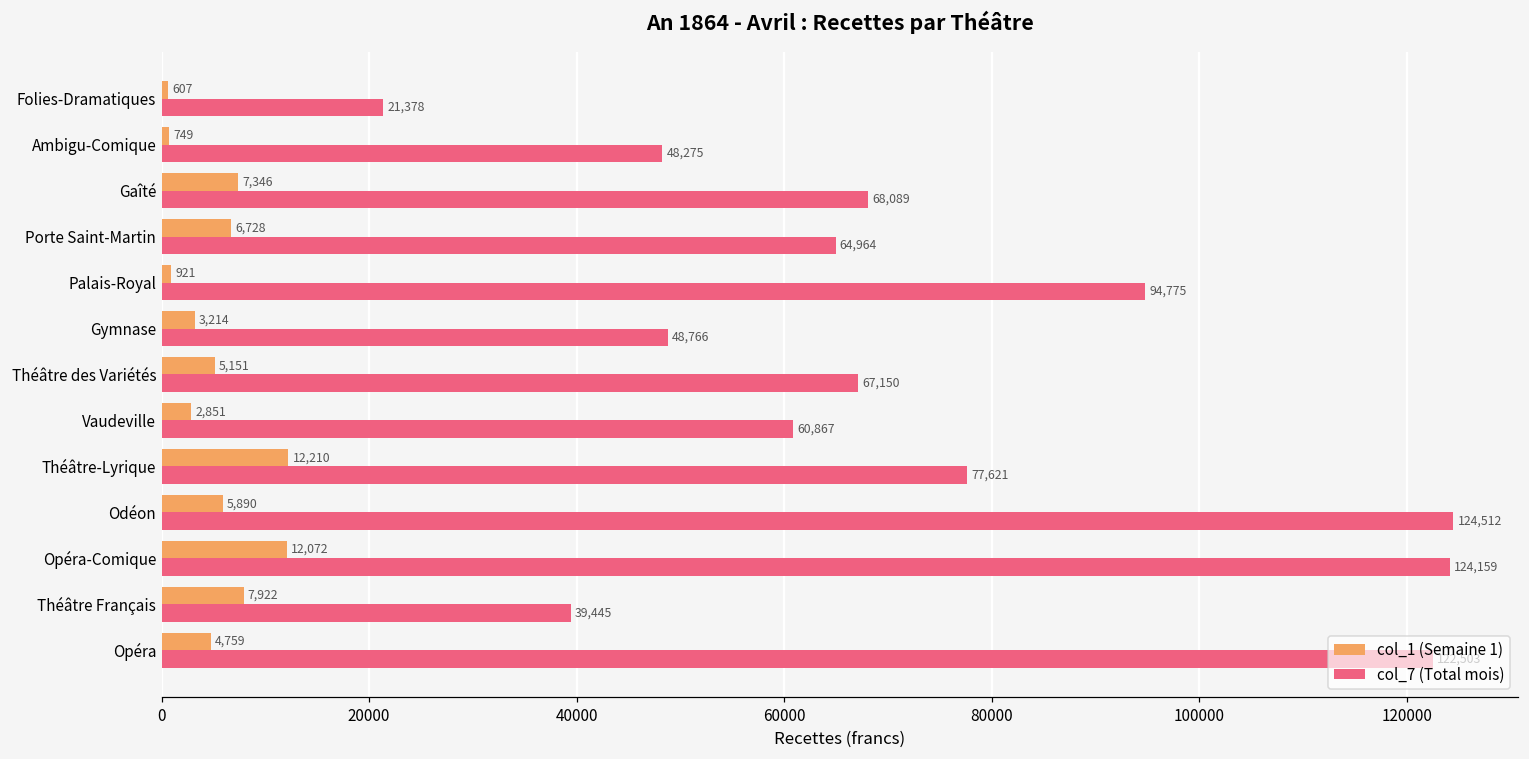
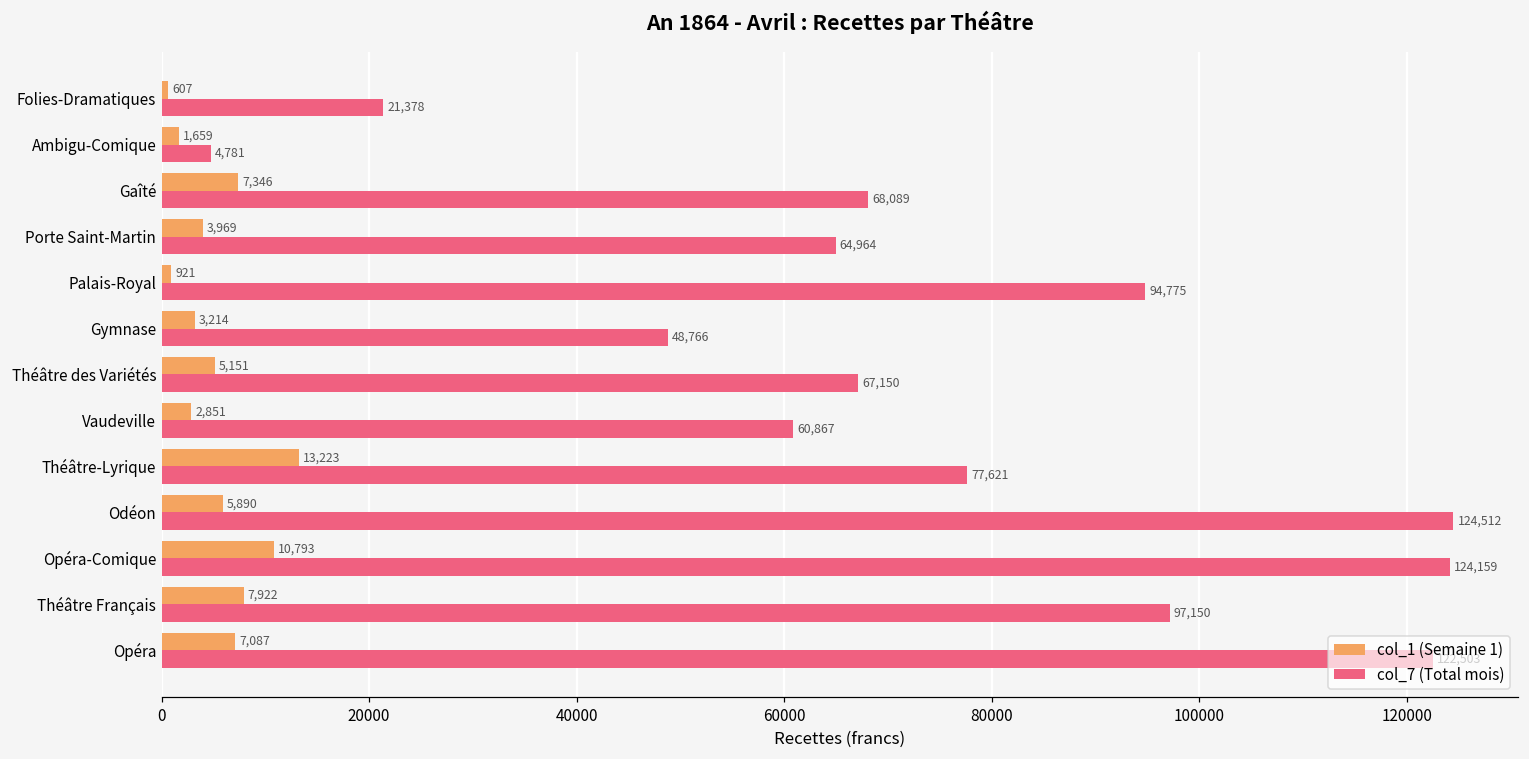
col_1 (Semaine 1), Ambigu-Comique: 749 -> 1,659
col_7 (Total mois), Ambigu-Comique: 48,275 -> 4,781
col_1 (Semaine 1), Porte Saint-Martin: 6,728 -> 3,969
col_1 (Semaine 1), Théâtre-Lyrique: 12,210 -> 13,223
col_1 (Semaine 1), Opéra-Comique: 12,072 -> 10,793
col_7 (Total mois), Théâtre Français: 39,445 -> 97,150
col_1 (Semaine 1), Opéra: 4,759 -> 7,087
